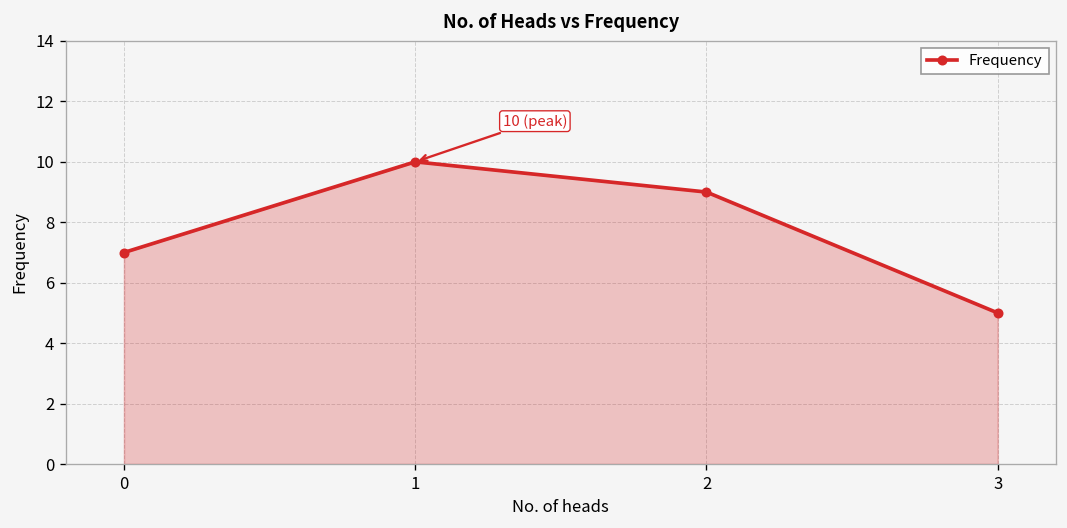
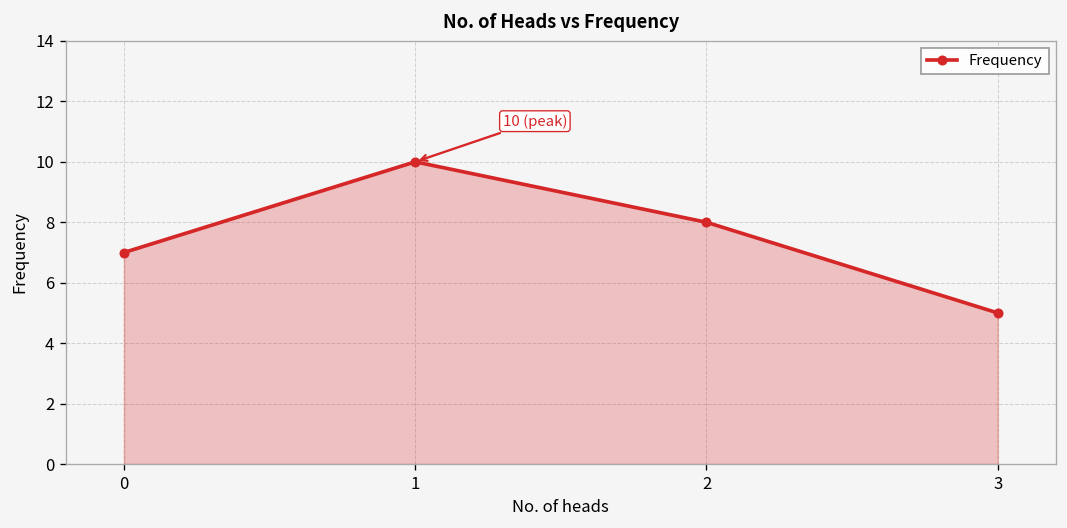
2: 9 -> 8
